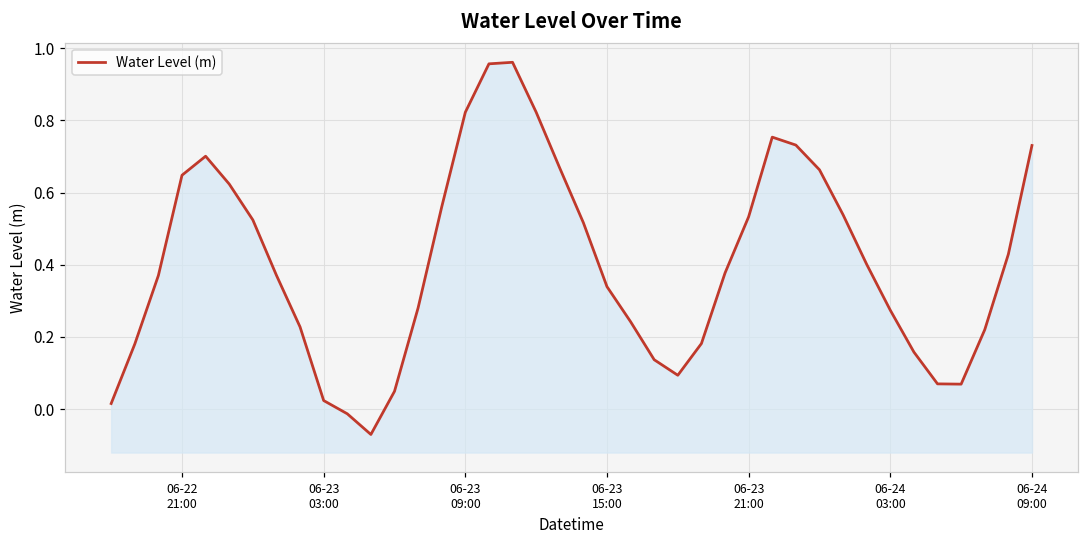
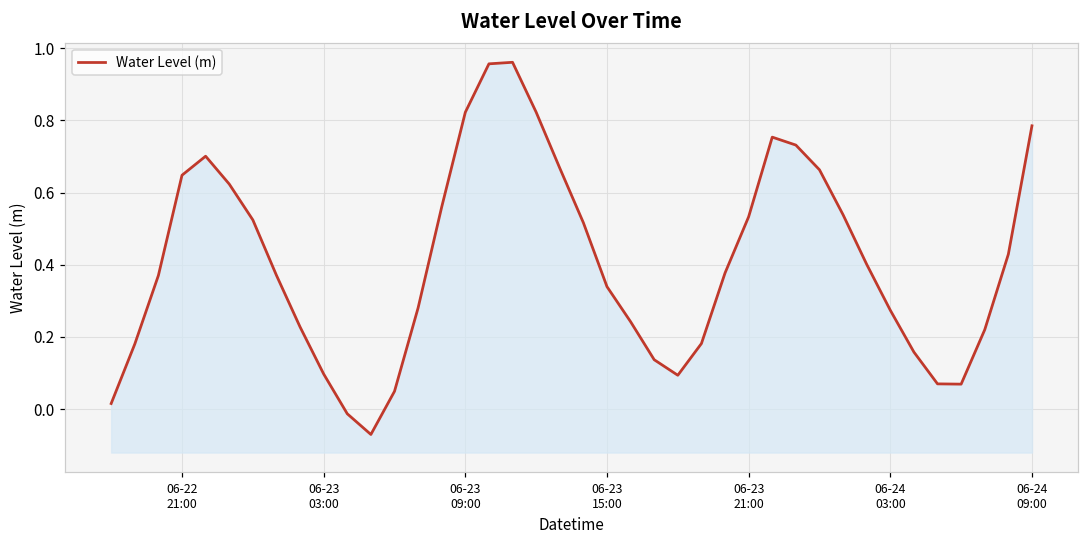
06-23 03:00: 0.02 -> 0.10
06-24 09:00: 0.73 -> 0.78
